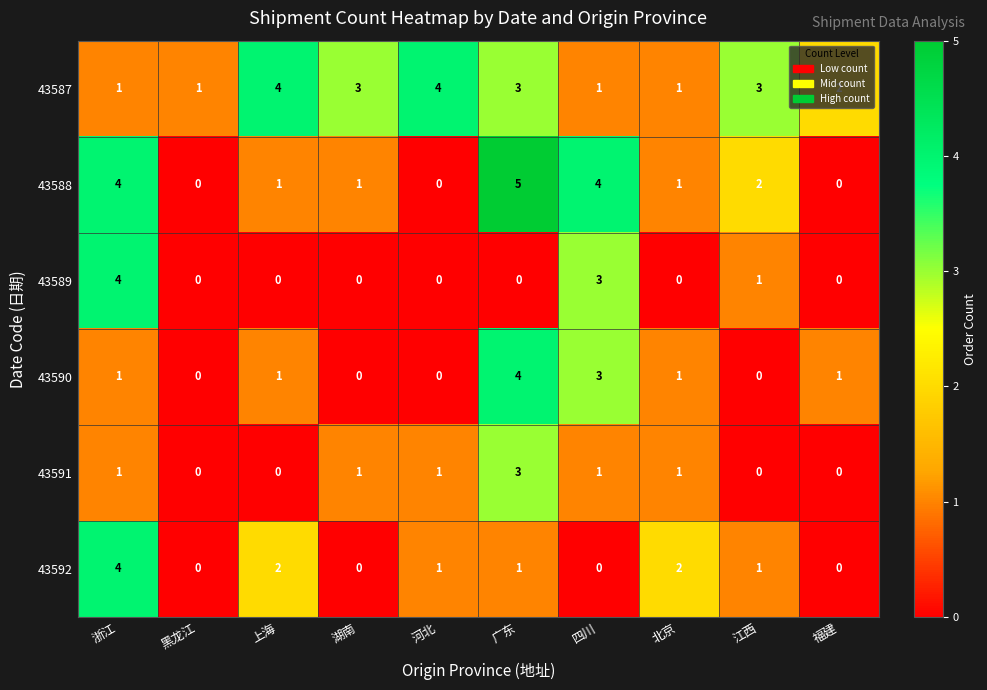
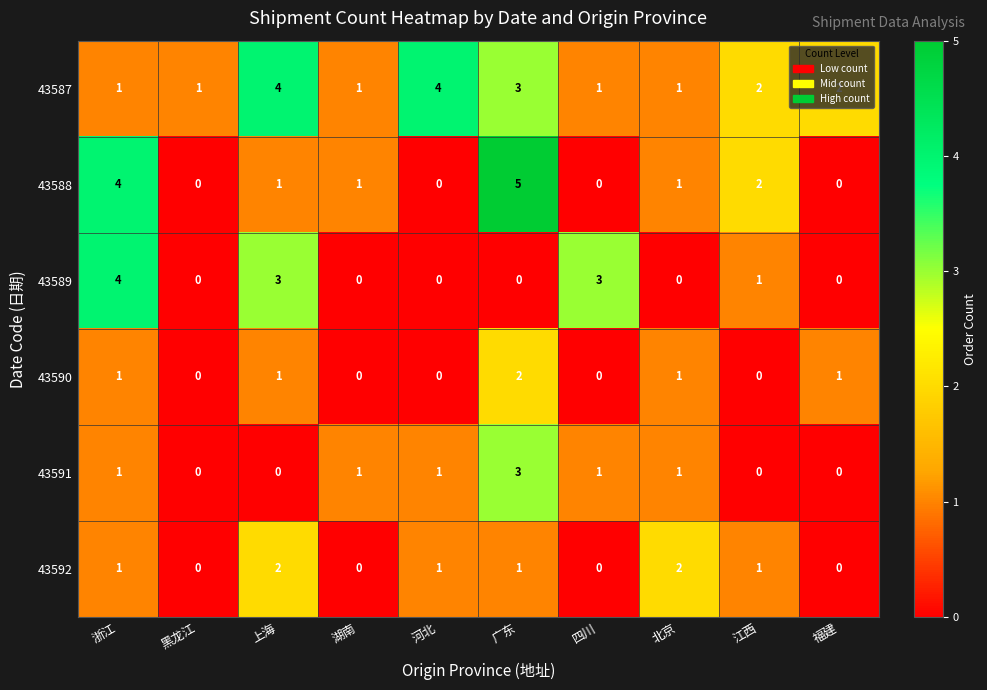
43587, 湖南: 3 -> 1
43587, 江西: 3 -> 2
43588, 四川: 4 -> 0
43589, 上海: 0 -> 3
43590, 广东: 4 -> 2
43590, 四川: 3 -> 0
43592, 浙江: 4 -> 1
